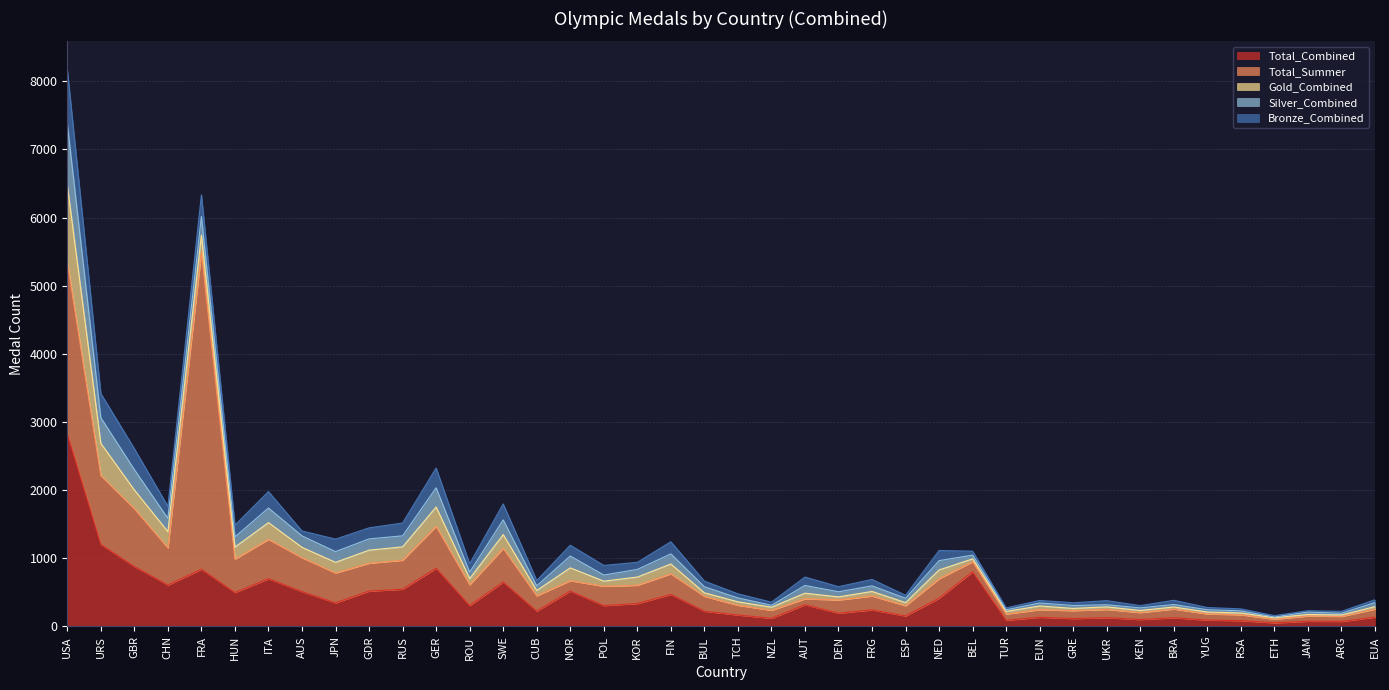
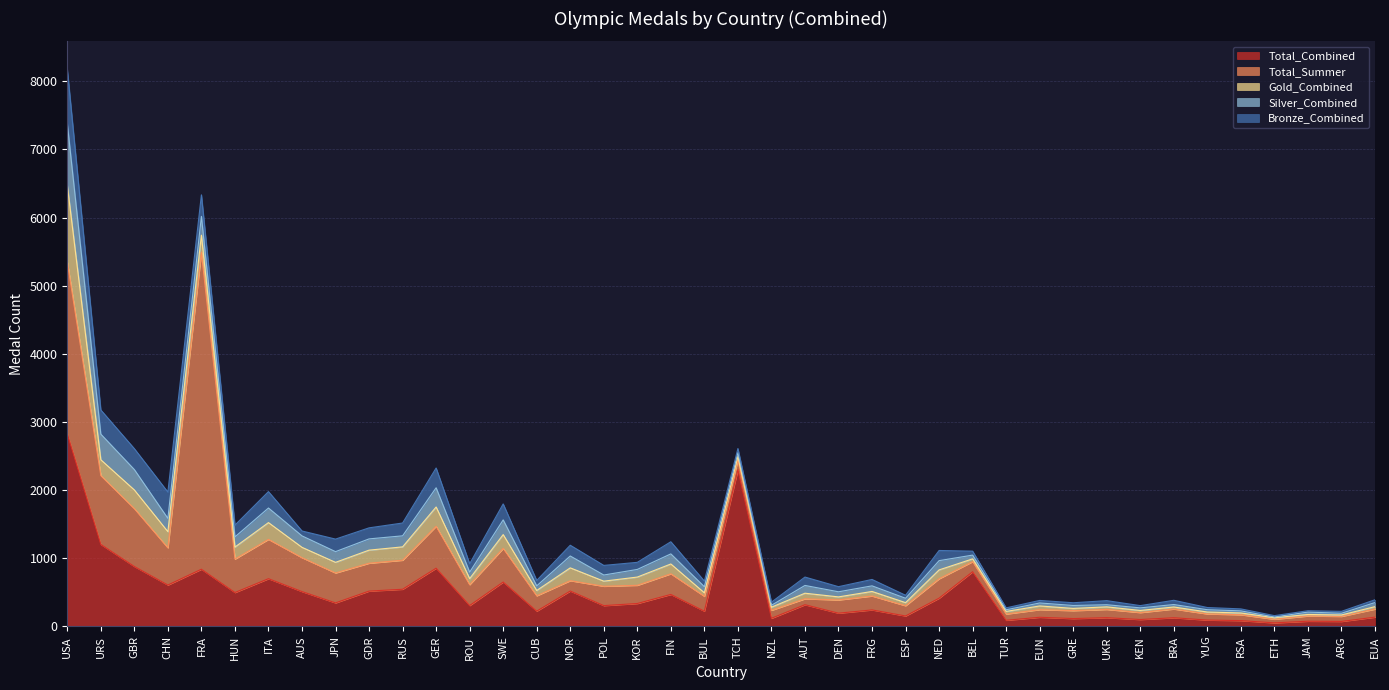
Gold_Combined, URS: 500 -> 200
Bronze_Combined, CHN: 200 -> 400
Total_Combined, TCH: 200 -> 2300
